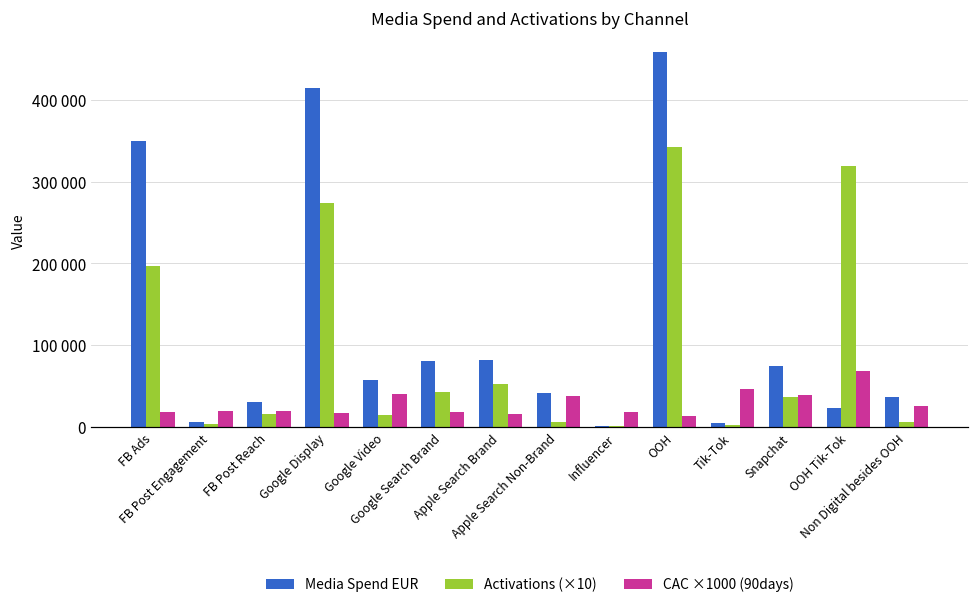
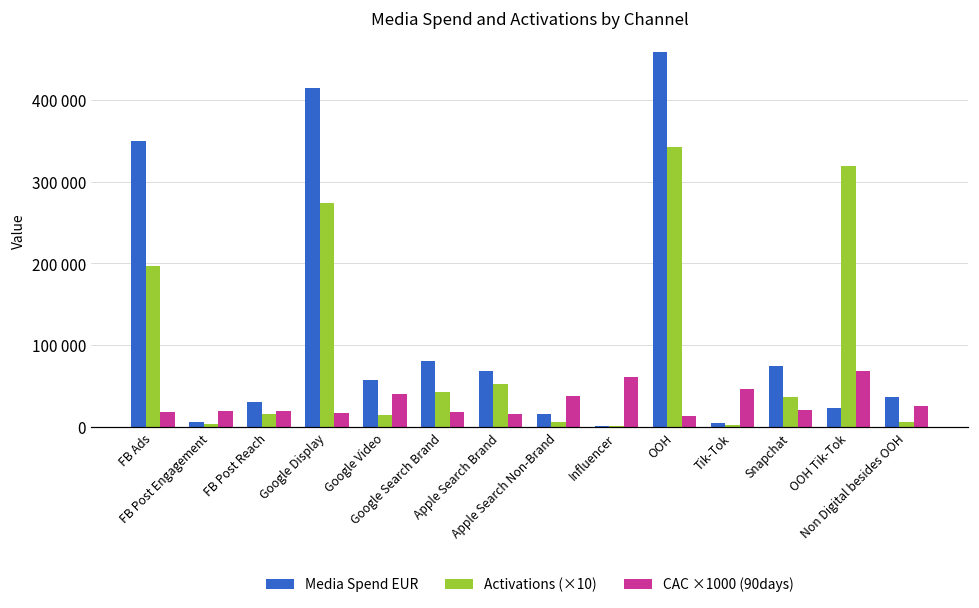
Media Spend EUR, Apple Search Brand: 80000 -> 70000
Media Spend EUR, Apple Search Non-Brand: 40000 -> 20000
CAC ×1000 (90days), Influencer: 20000 -> 60000
CAC ×1000 (90days), Snapchat: 40000 -> 20000
